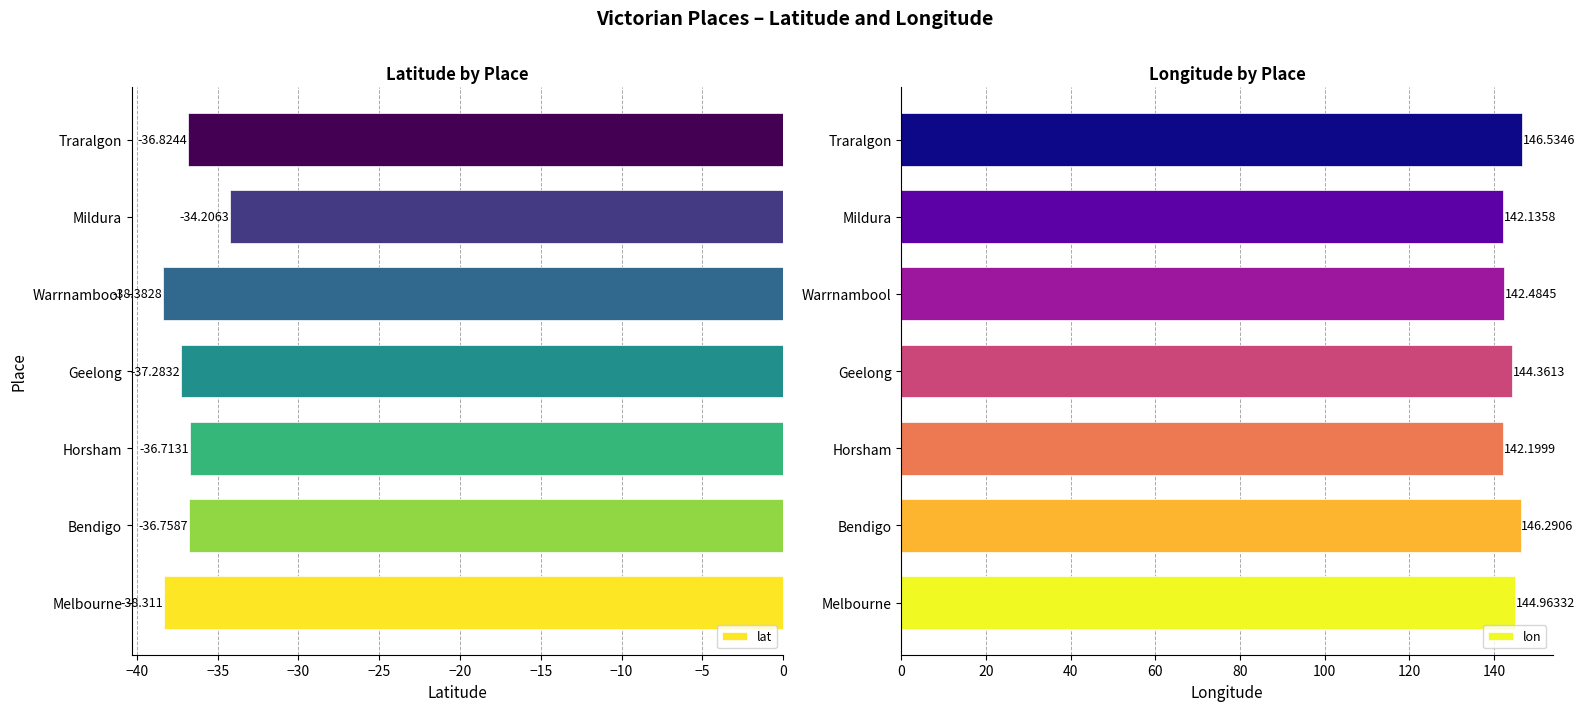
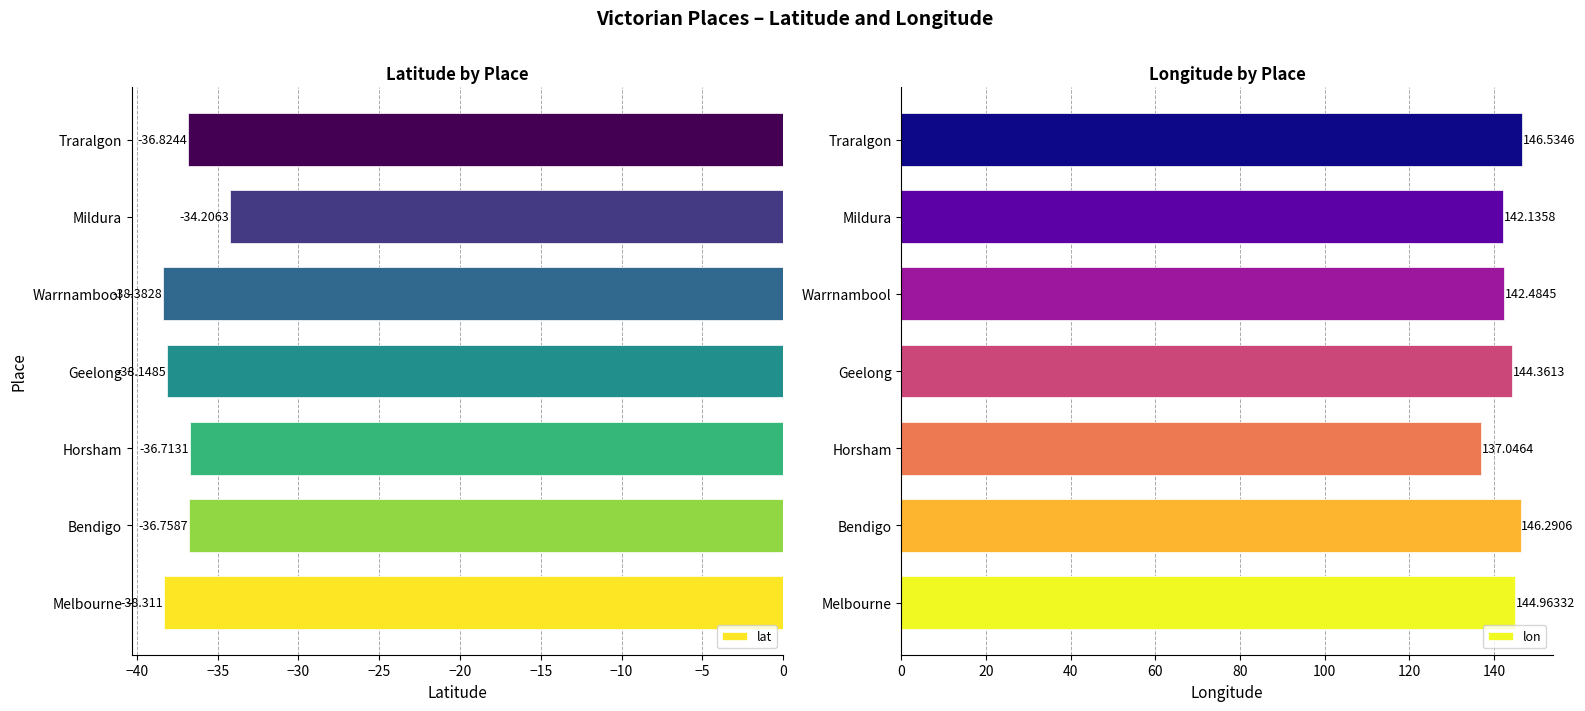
Latitude by Place, Geelong: -37.2832 -> -38.1485
Longitude by Place, Horsham: 142.1999 -> 137.0464
